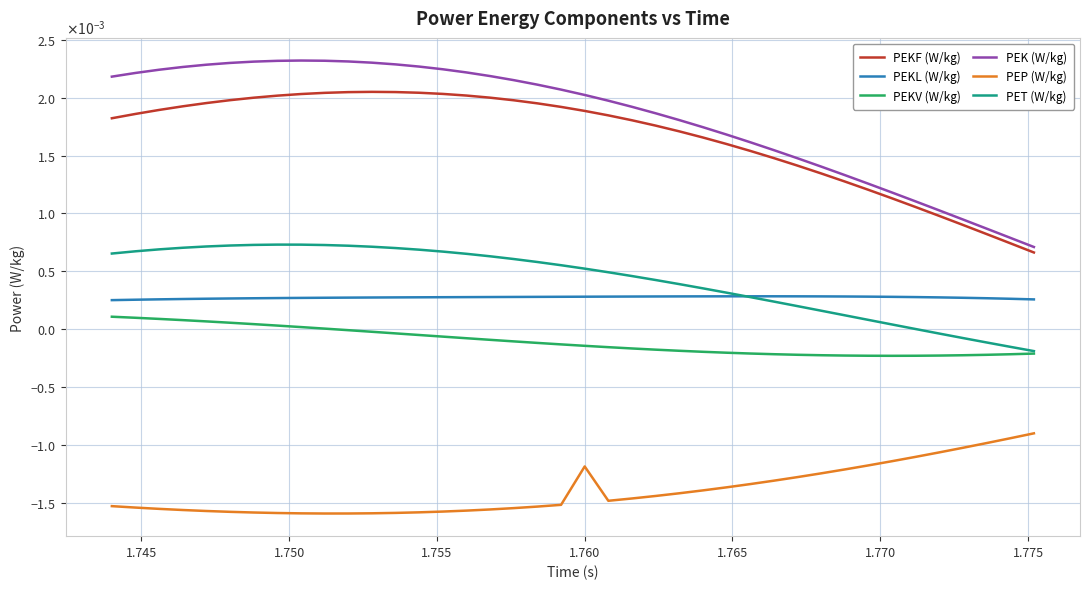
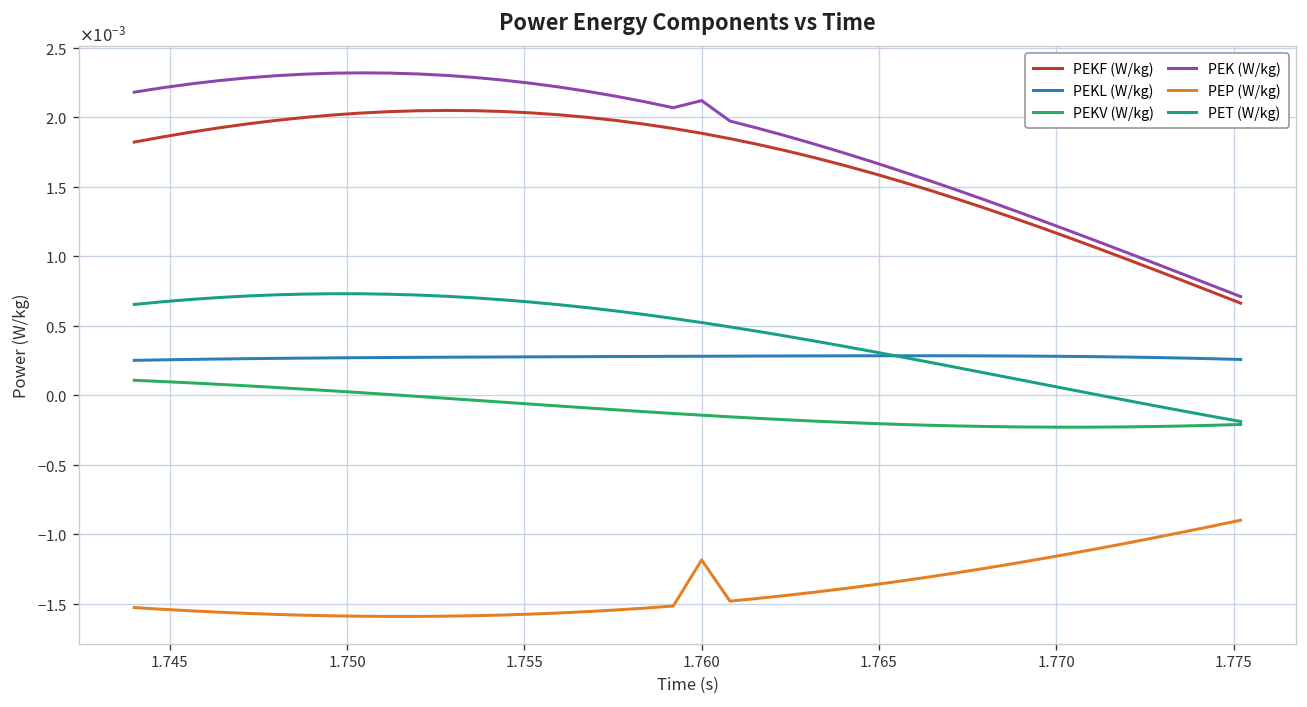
PEK (W/kg), 1.760: 0.00202 -> 0.00212
